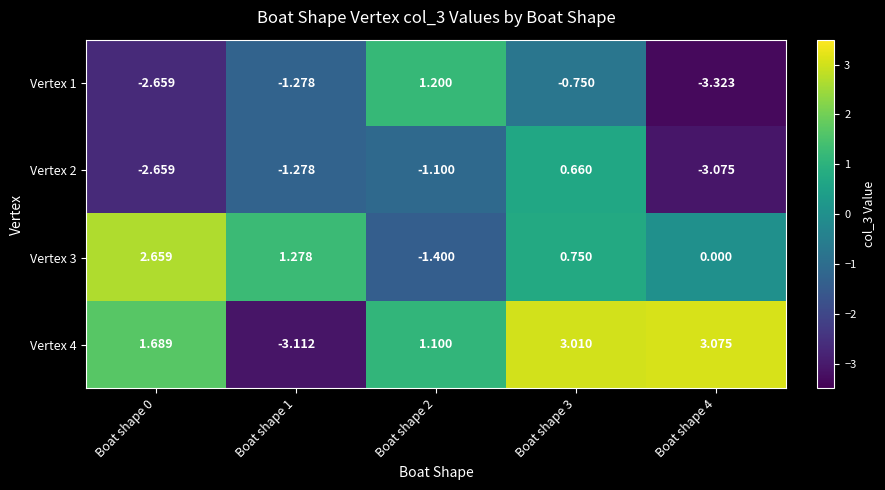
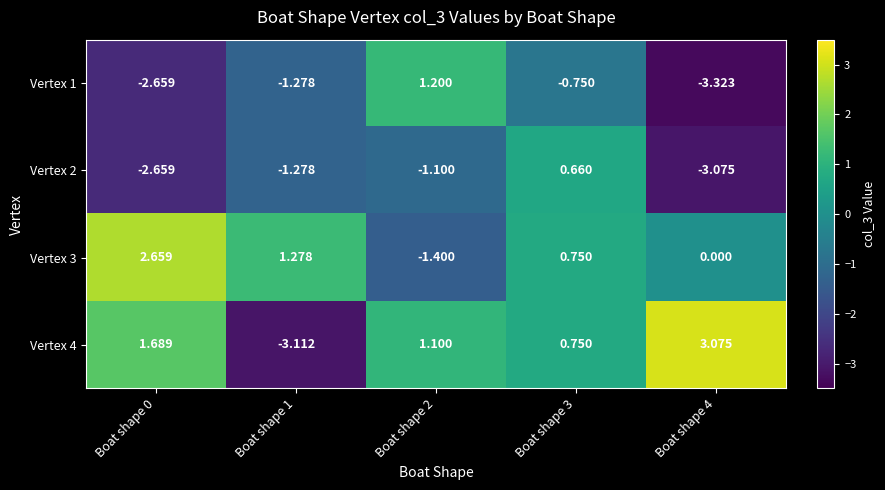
Vertex 4, Boat shape 3: 3.010 -> 0.750
